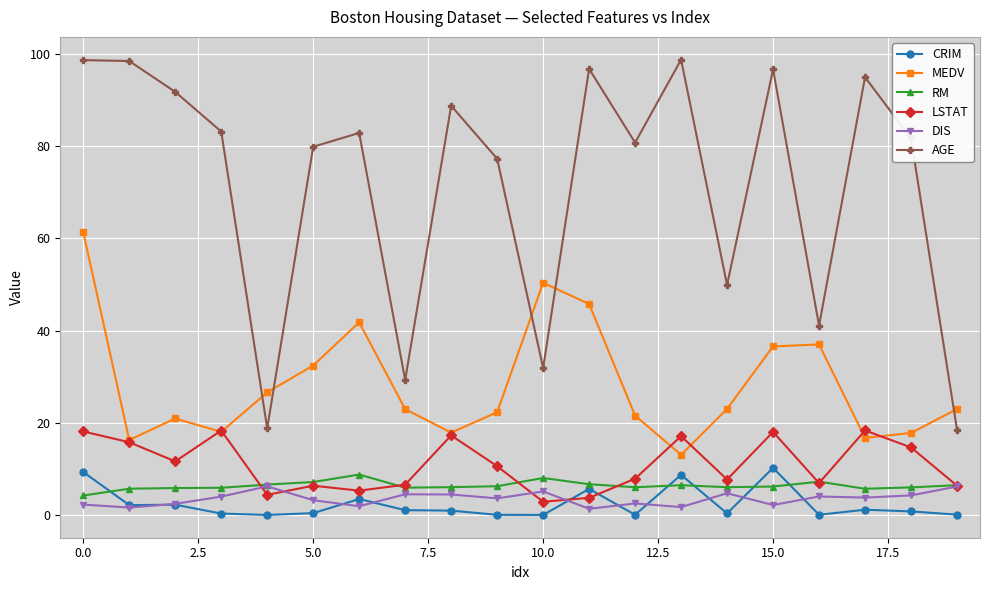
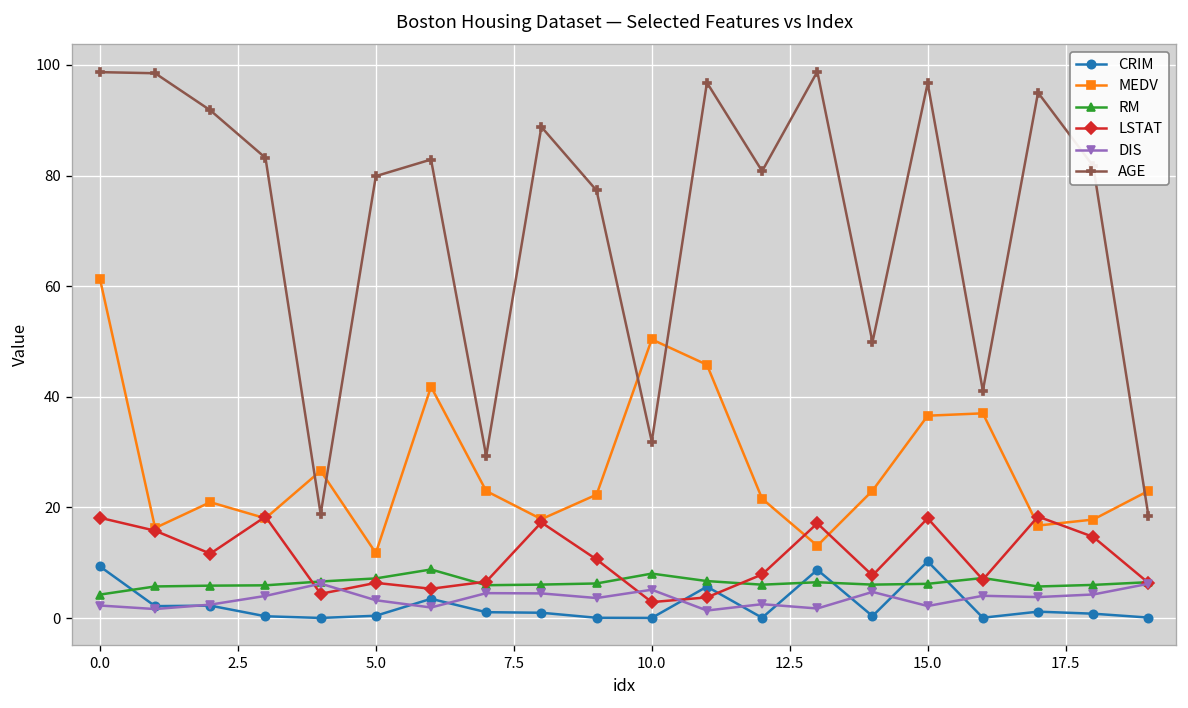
MEDV, 5.0: 32 -> 12
